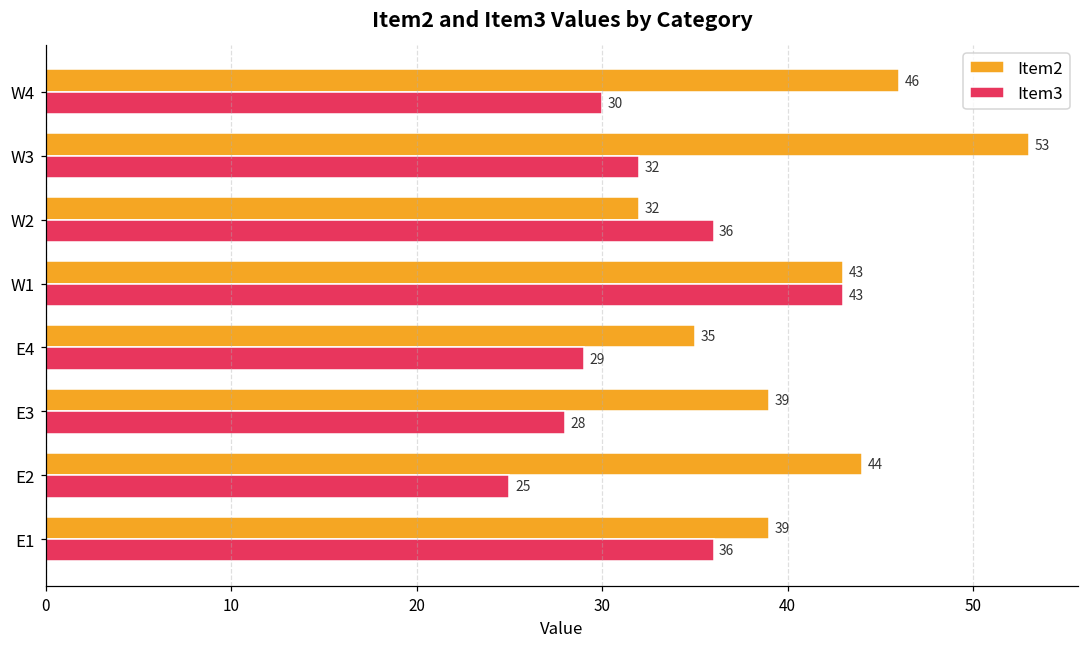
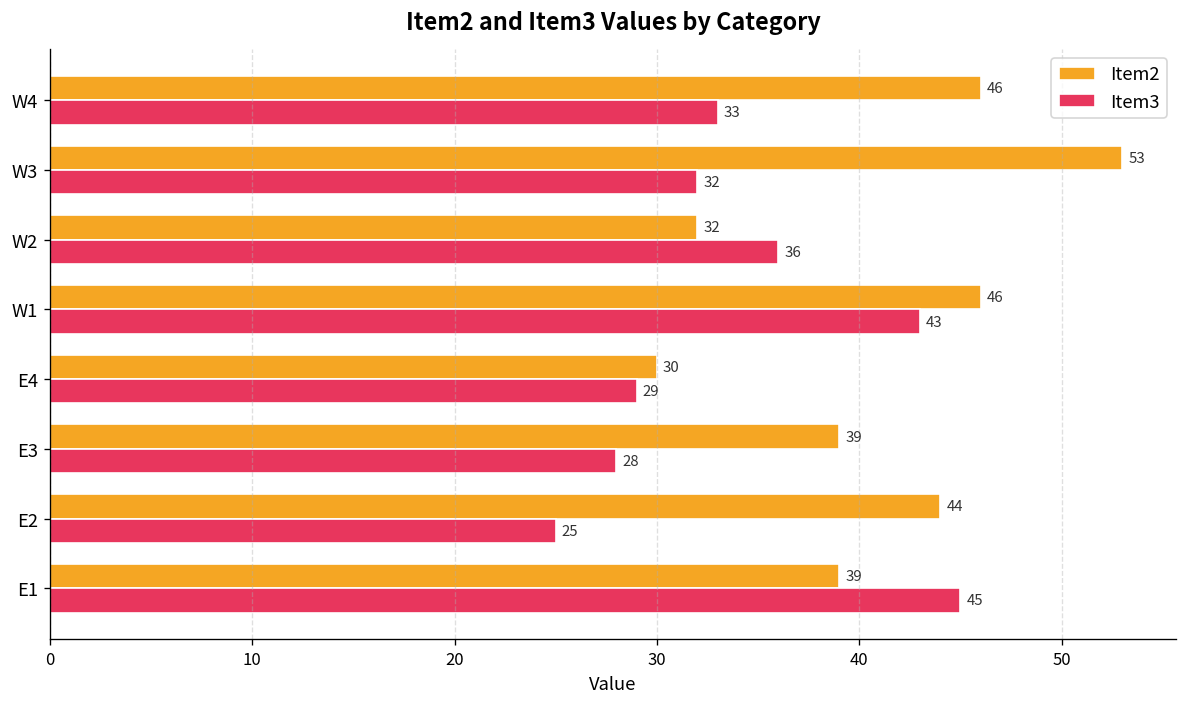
Item3, W4: 30 -> 33
Item2, W1: 43 -> 46
Item2, E4: 35 -> 30
Item3, E1: 36 -> 45
